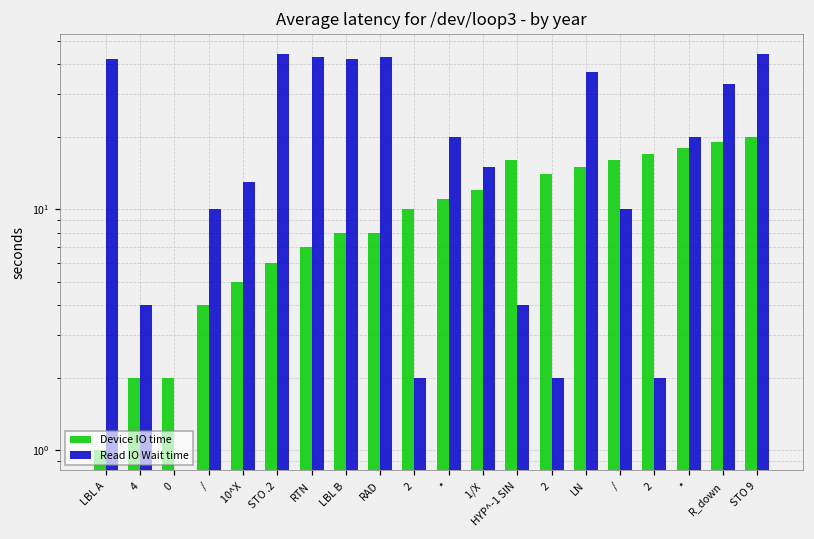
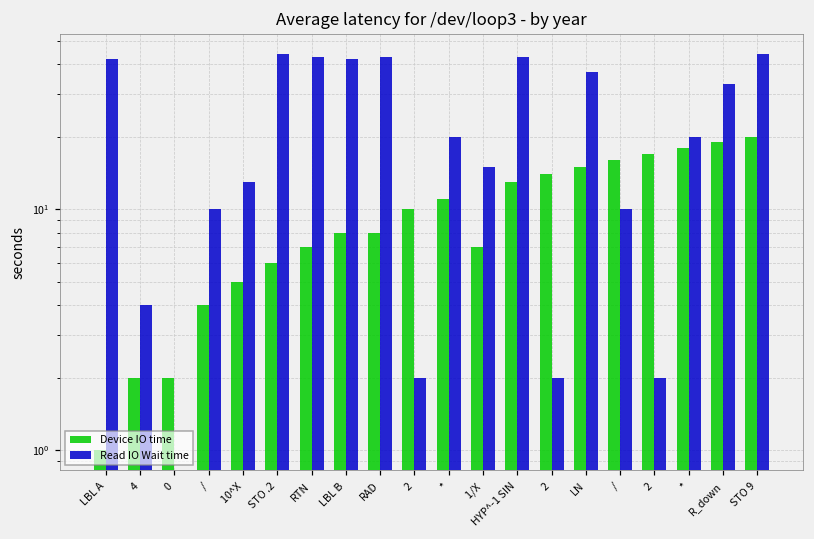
Device IO time, 1/X: 12 -> 7
Device IO time, HYP^-1 SIN: 16 -> 13
Read IO Wait time, HYP^-1 SIN: 4 -> 43
